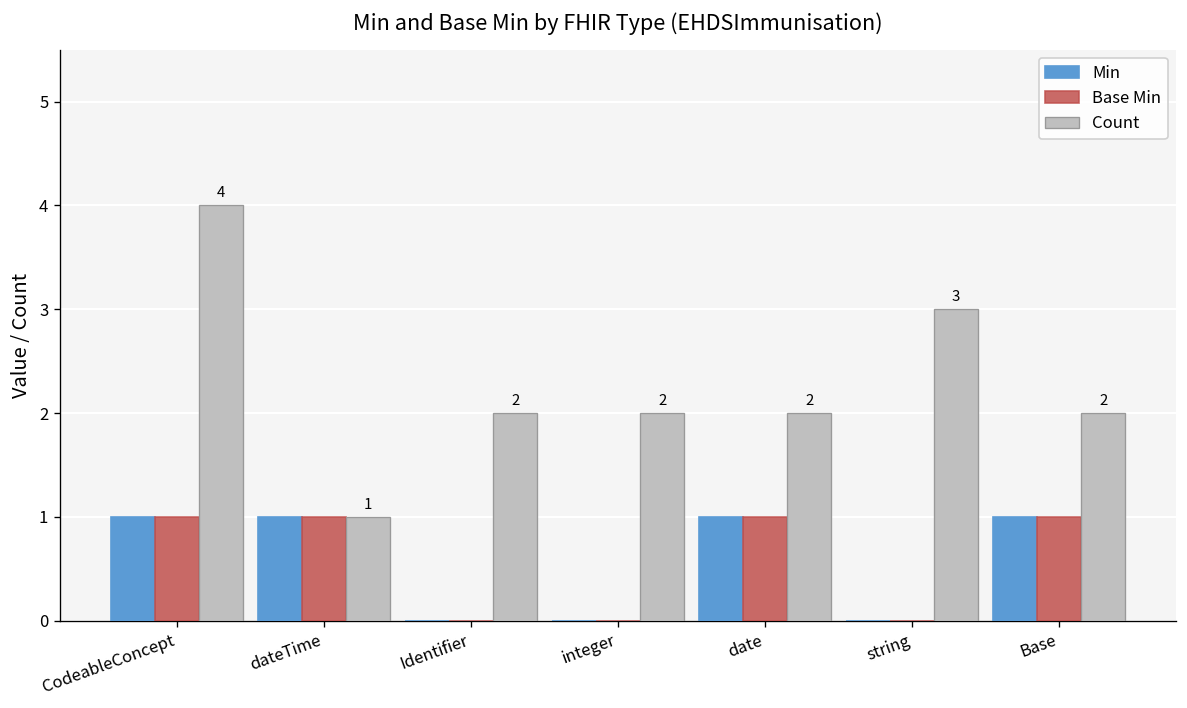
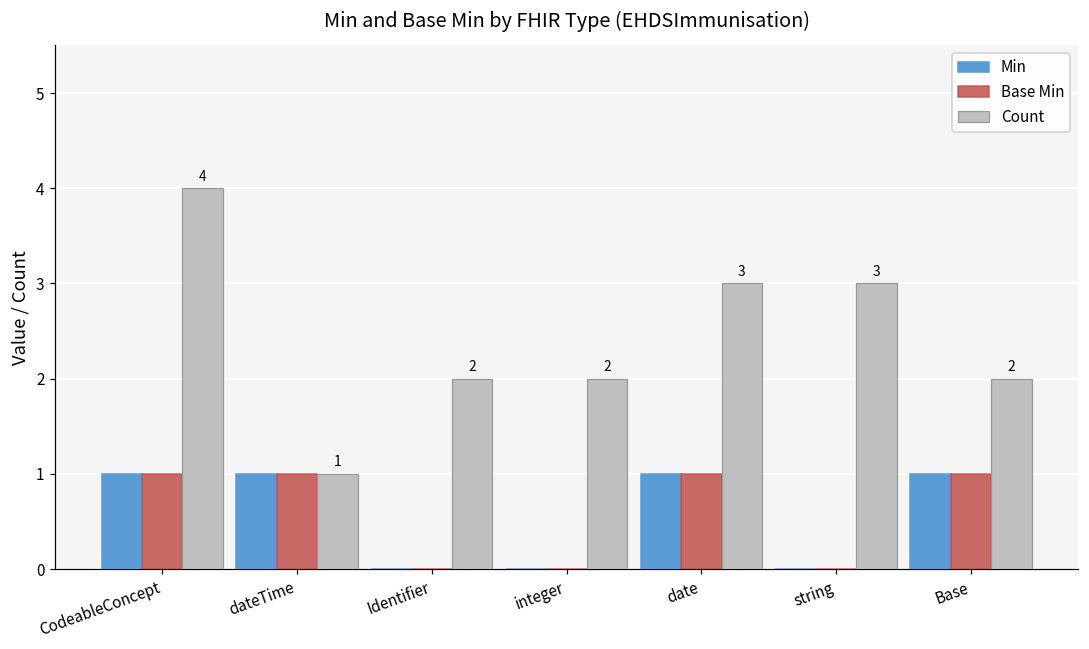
Count, date: 2 -> 3
